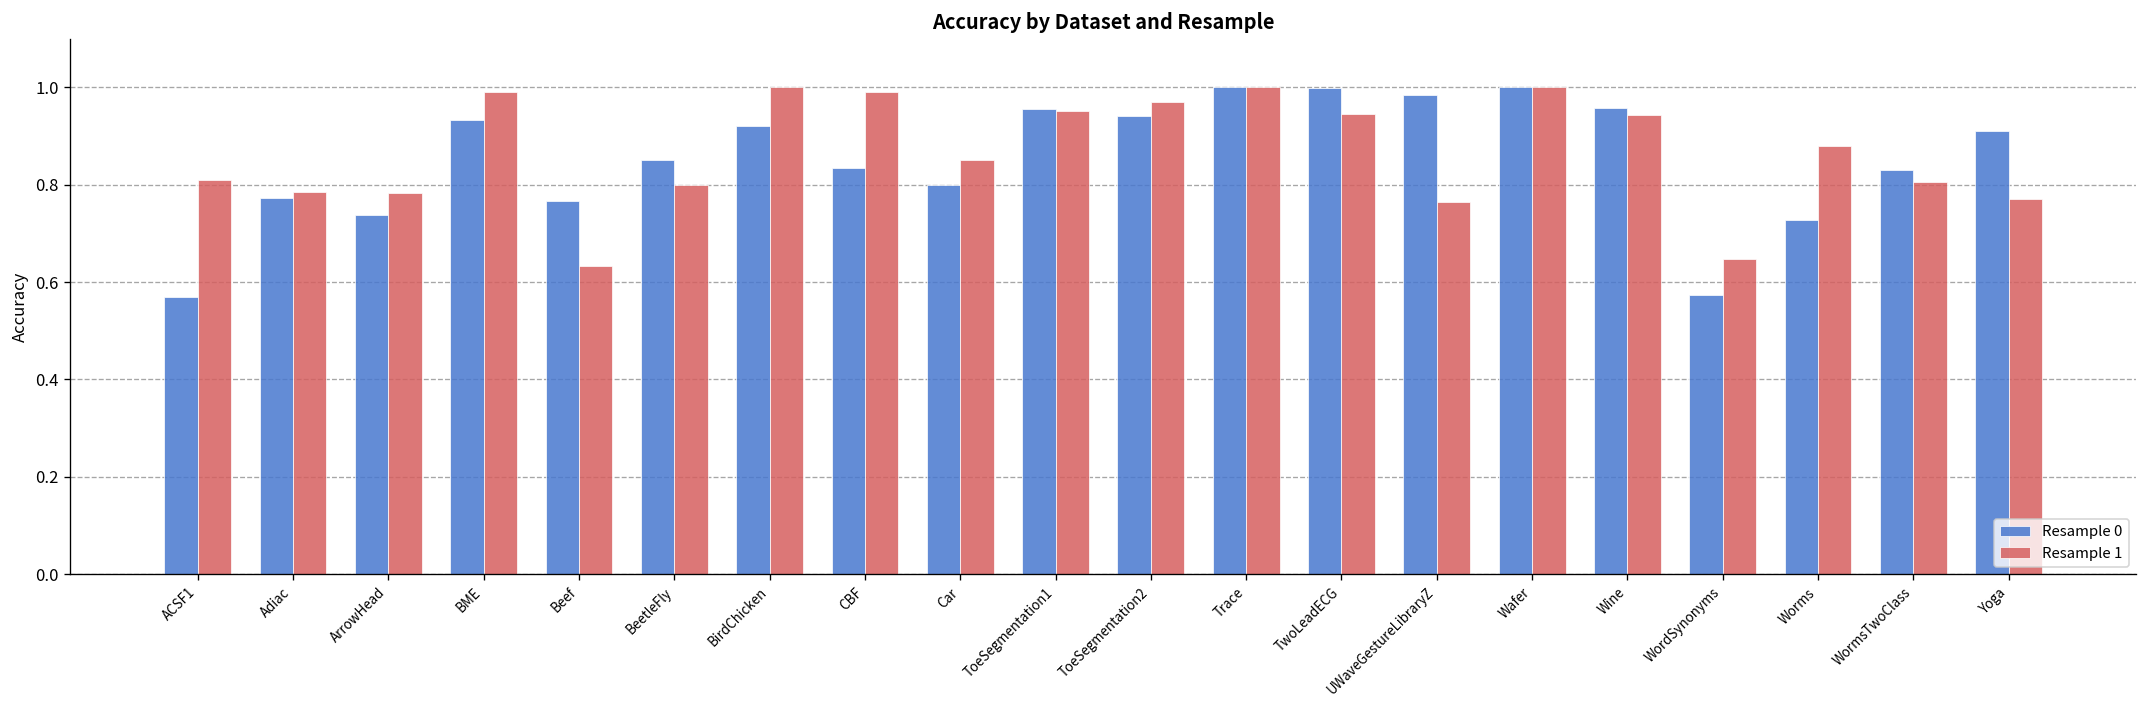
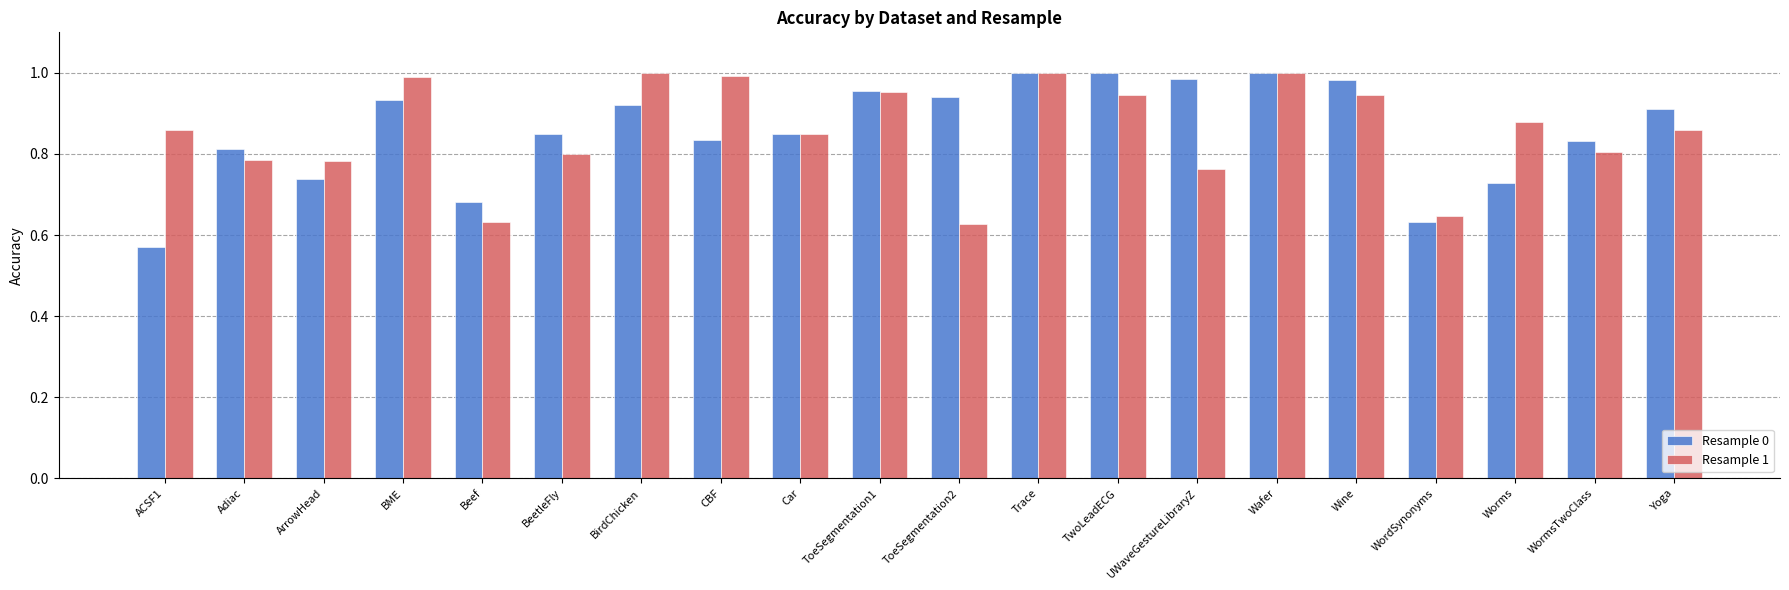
Resample 1, ACSF1: 0.81 -> 0.86
Resample 0, Adiac: 0.77 -> 0.81
Resample 0, Beef: 0.77 -> 0.68
Resample 0, Car: 0.80 -> 0.85
Resample 1, ToeSegmentation2: 0.97 -> 0.63
Resample 0, Wine: 0.96 -> 0.98
Resample 0, WordSynonyms: 0.57 -> 0.63
Resample 1, Yoga: 0.77 -> 0.86
